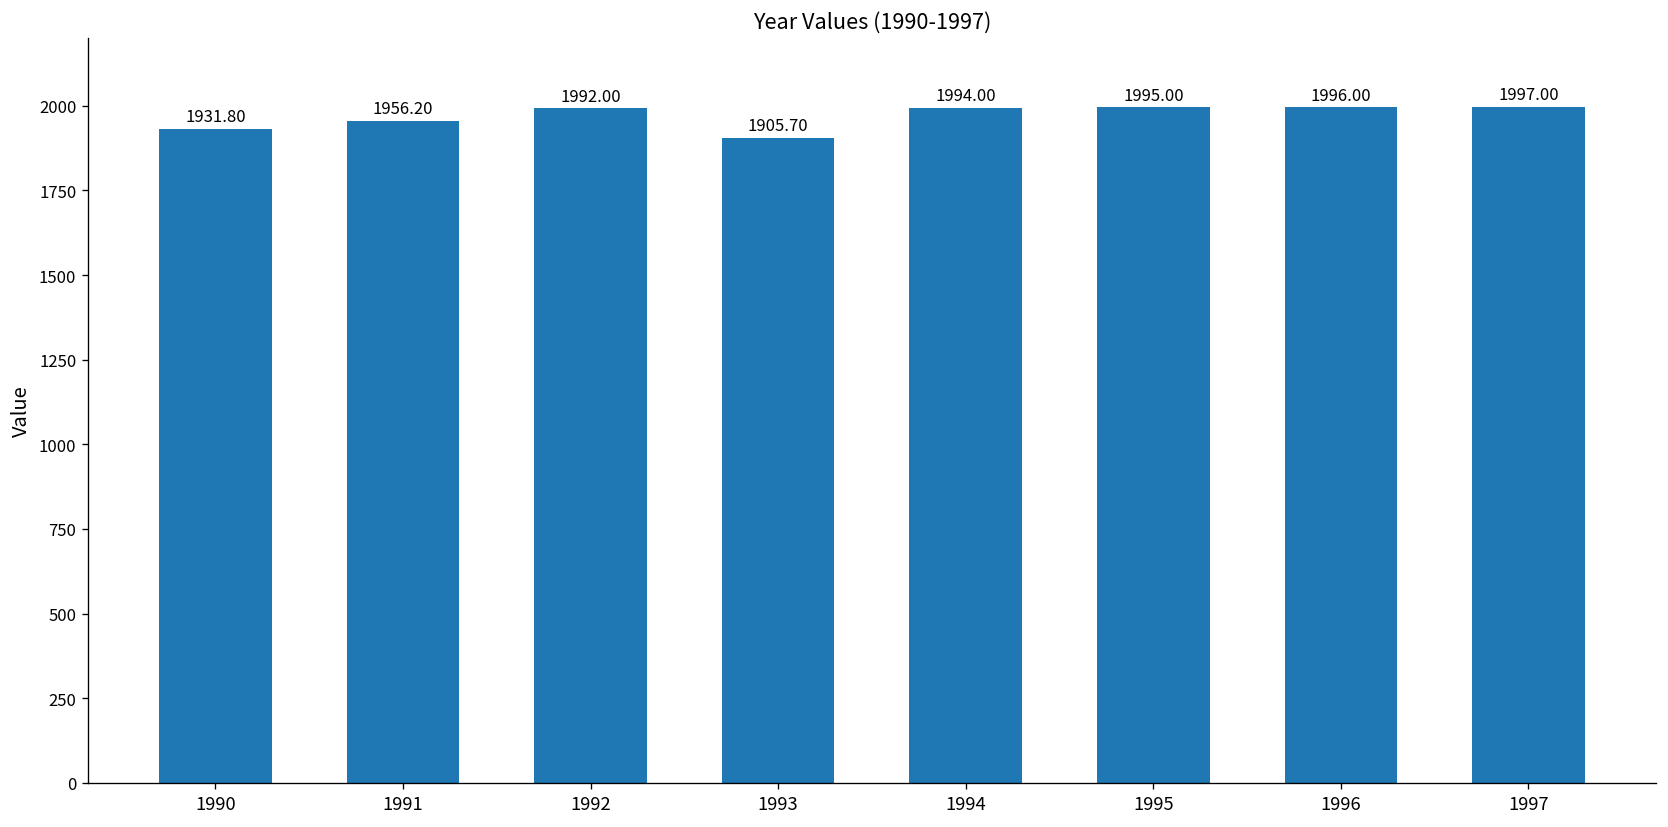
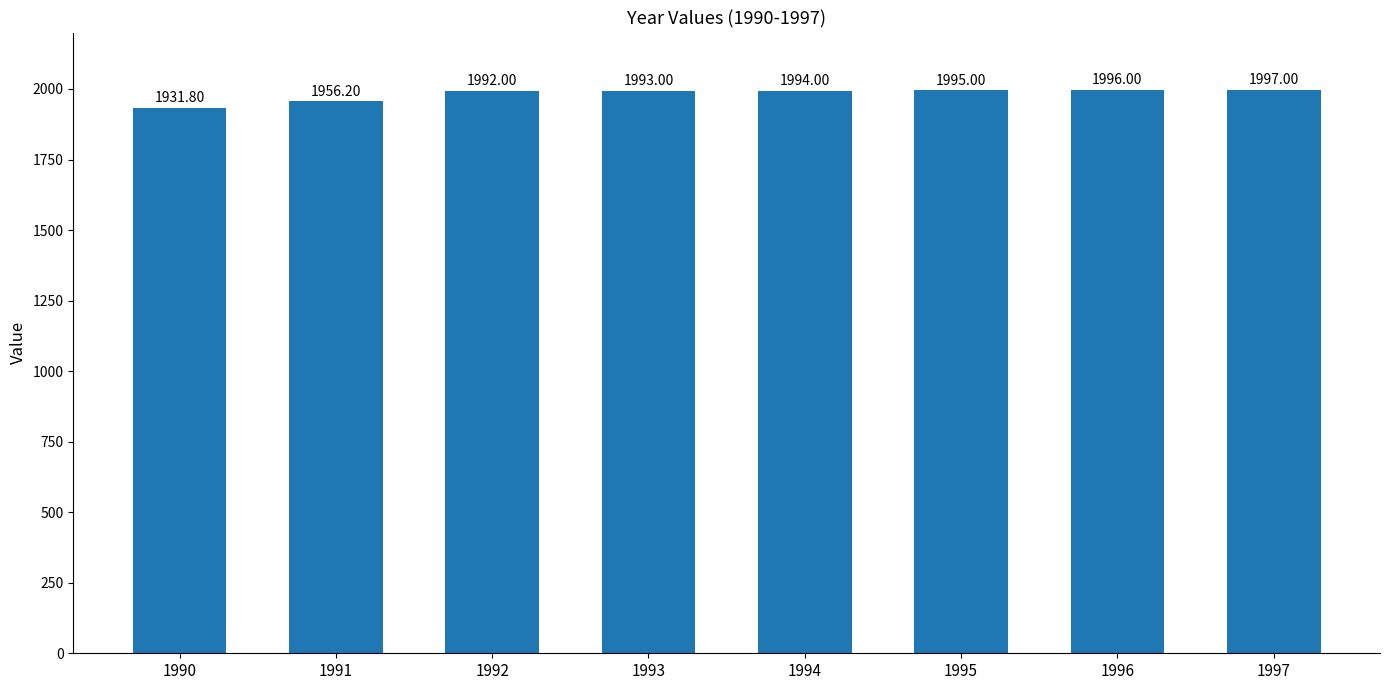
1993: 1905.70 -> 1993.00
